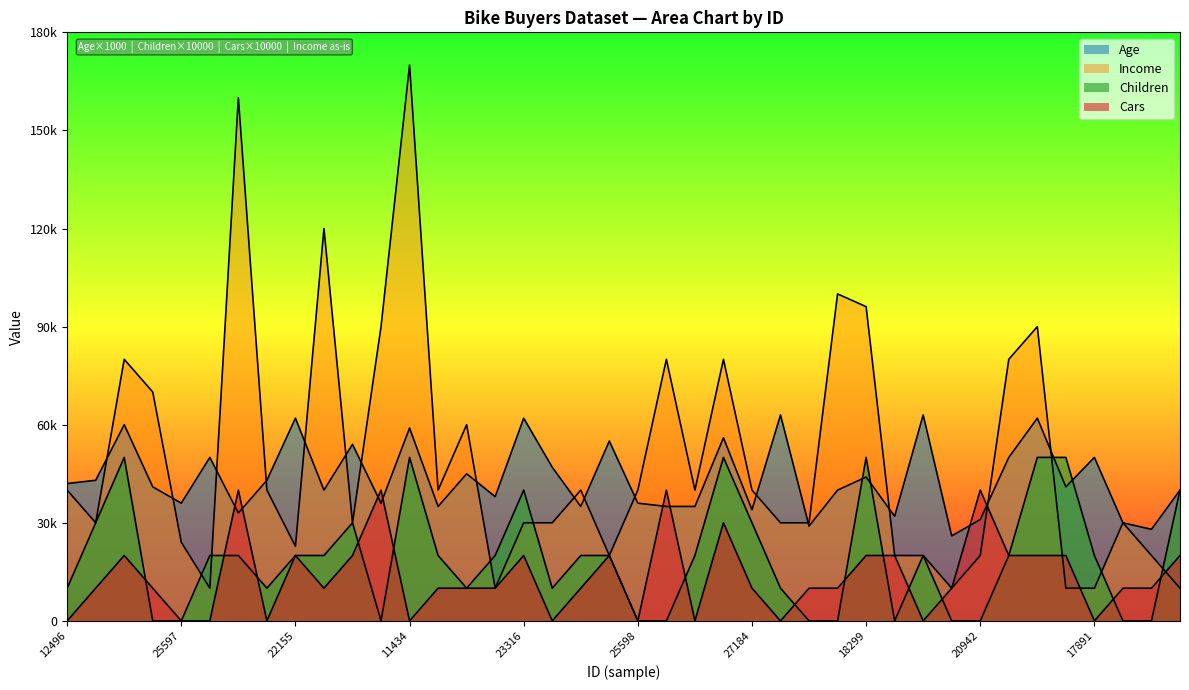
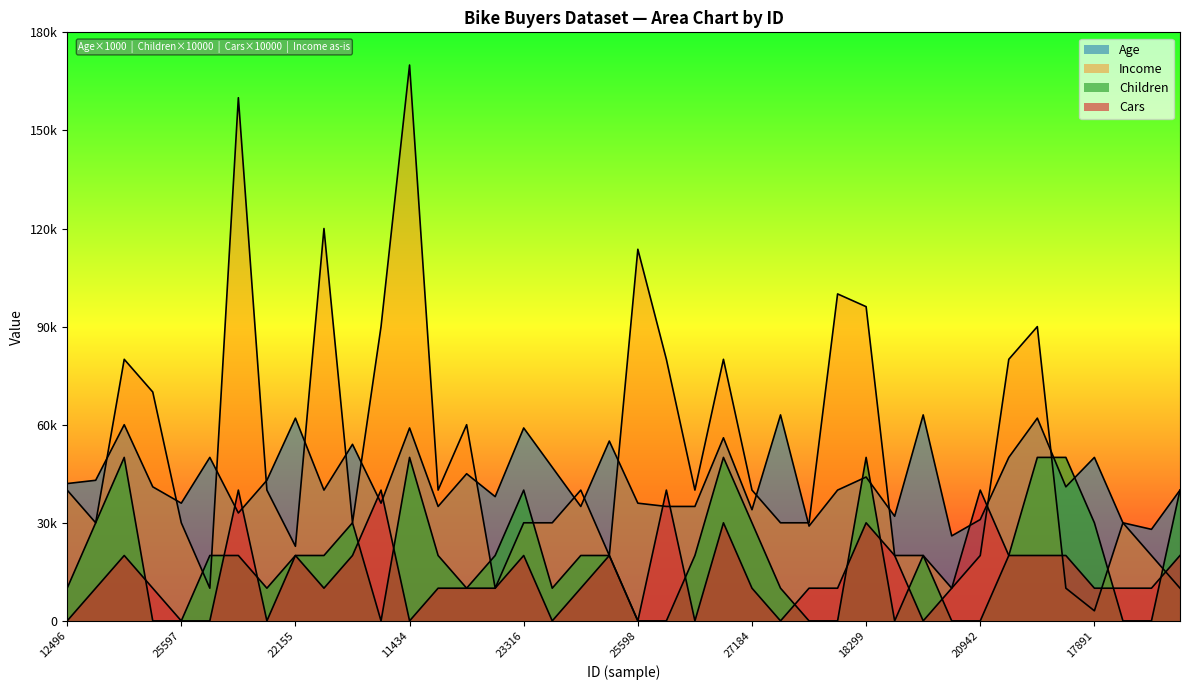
Income, 25597: 24000 -> 30000
Age, 23316: 62000 -> 59000
Income, 25598: 40000 -> 114000
Cars, 18299: 20000 -> 30000
Income, 17891: 10000 -> 3000
Children, 17891: 20000 -> 30000
Cars, 17891: 0 -> 10000
